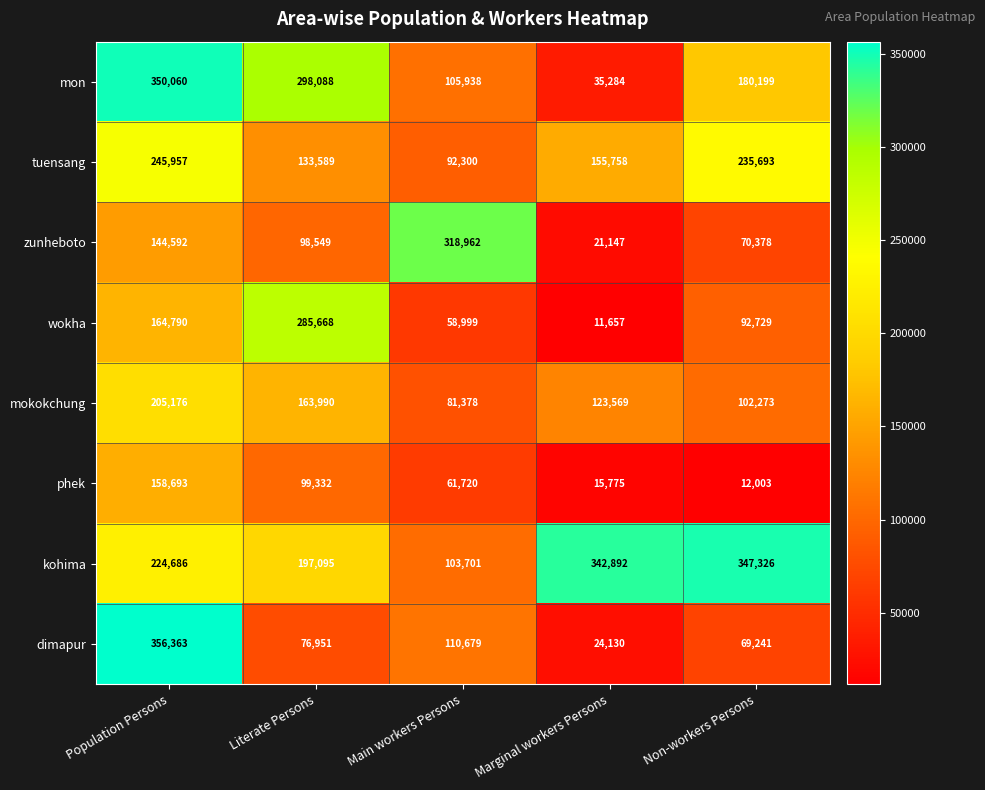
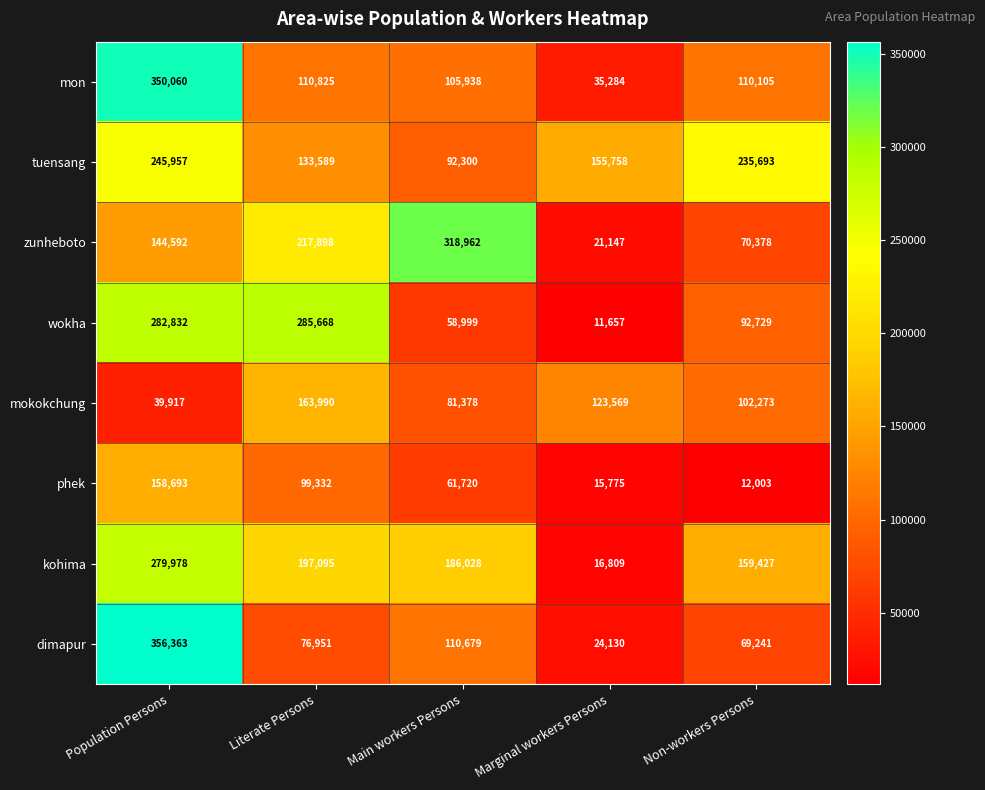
mon, Literate Persons: 298,088 -> 110,825
mon, Non-workers Persons: 180,199 -> 110,105
zunheboto, Literate Persons: 98,549 -> 217,898
wokha, Population Persons: 164,790 -> 282,832
mokokchung, Population Persons: 205,176 -> 39,917
kohima, Population Persons: 224,686 -> 279,978
kohima, Main workers Persons: 103,701 -> 186,028
kohima, Marginal workers Persons: 342,892 -> 16,809
kohima, Non-workers Persons: 347,326 -> 159,427
